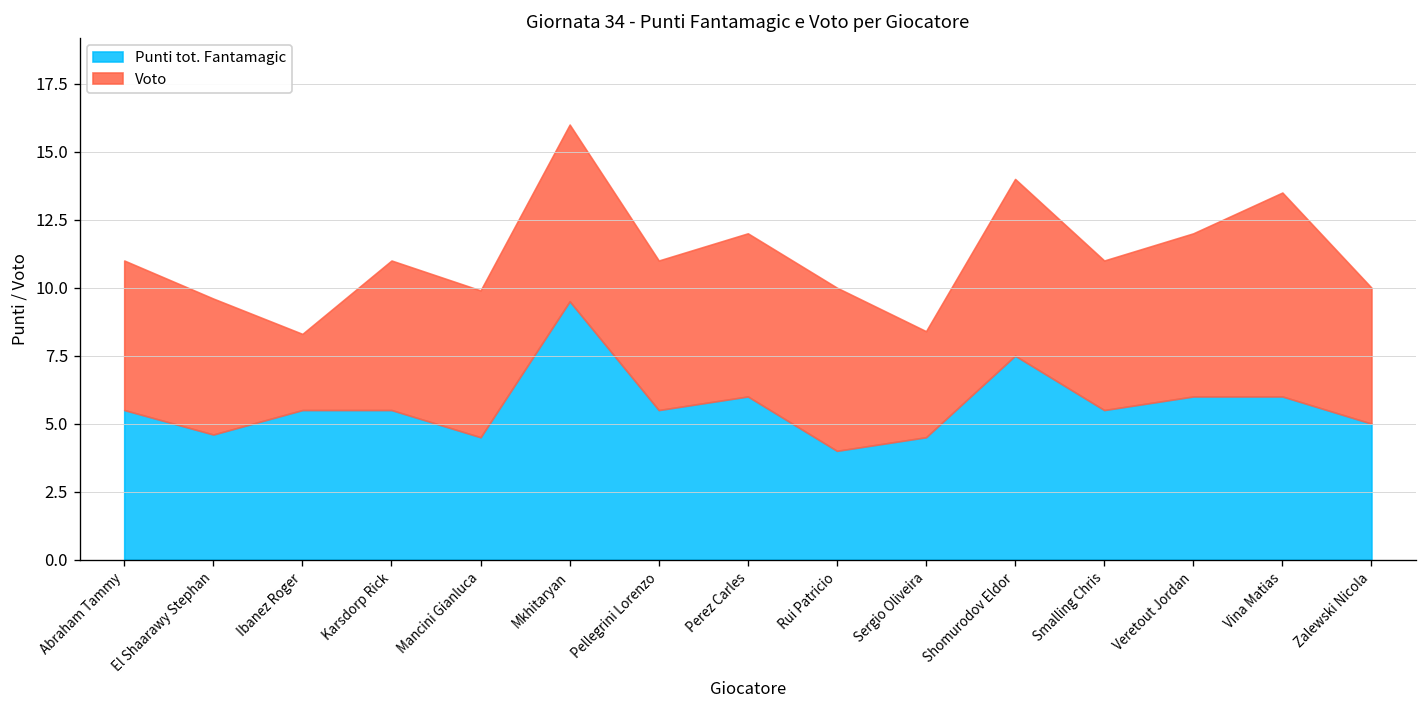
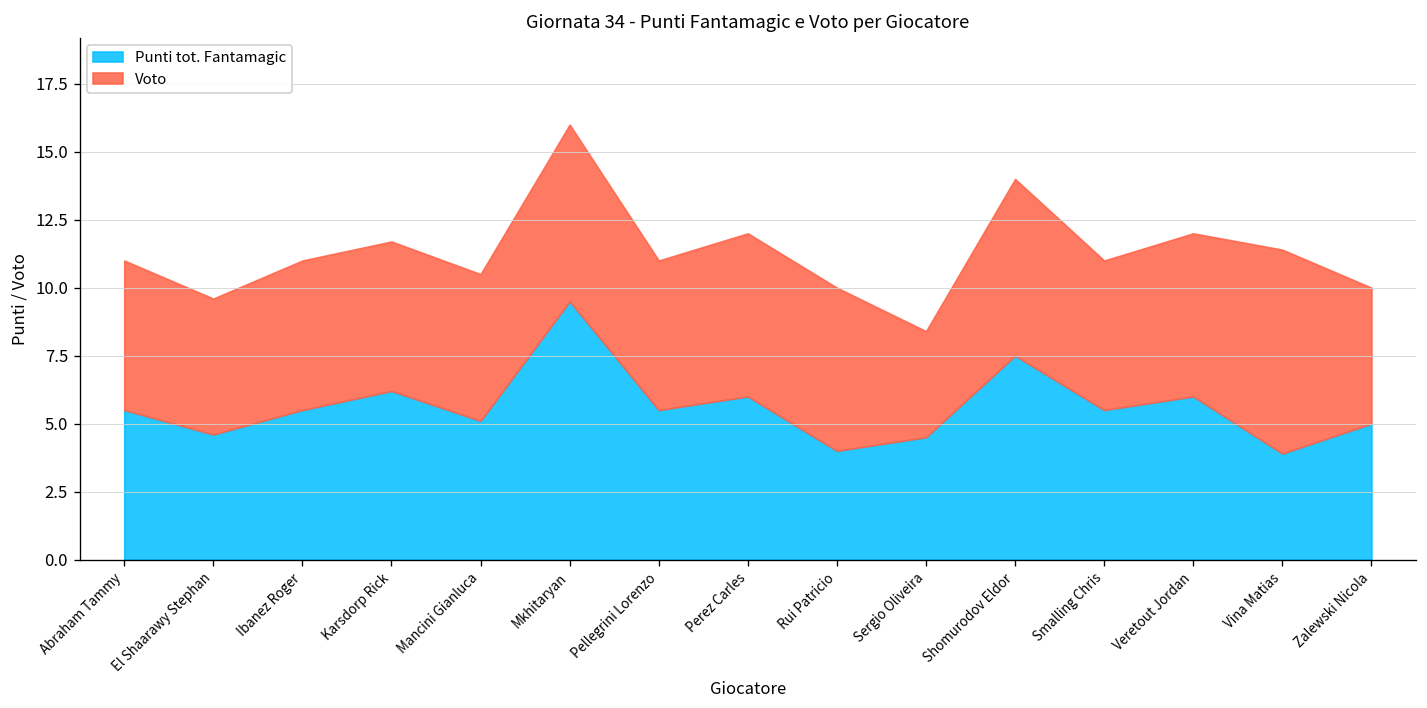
Voto, Ibanez Roger: 2.8 -> 5.5
Punti tot. Fantamagic, Karsdorp Rick: 5.5 -> 6.2
Punti tot. Fantamagic, Mancini Gianluca: 4.5 -> 5.1
Punti tot. Fantamagic, Vina Matias: 6.0 -> 3.9
